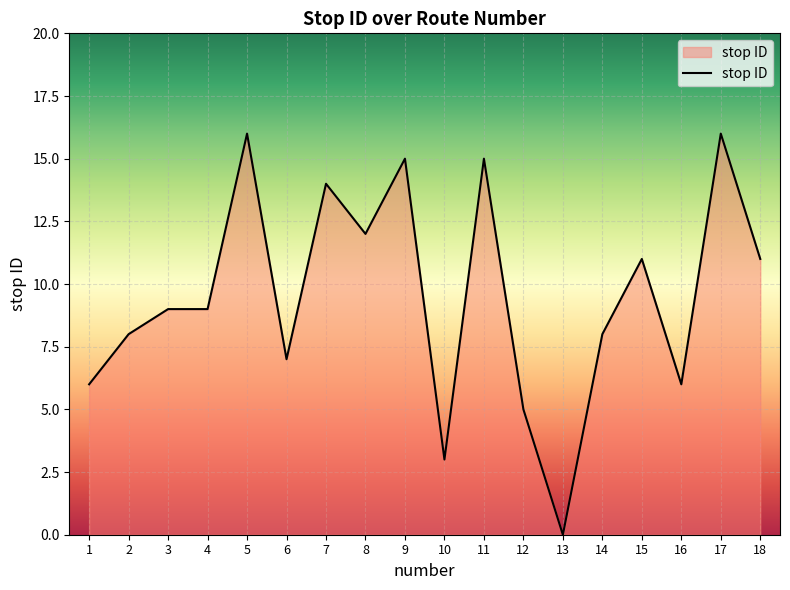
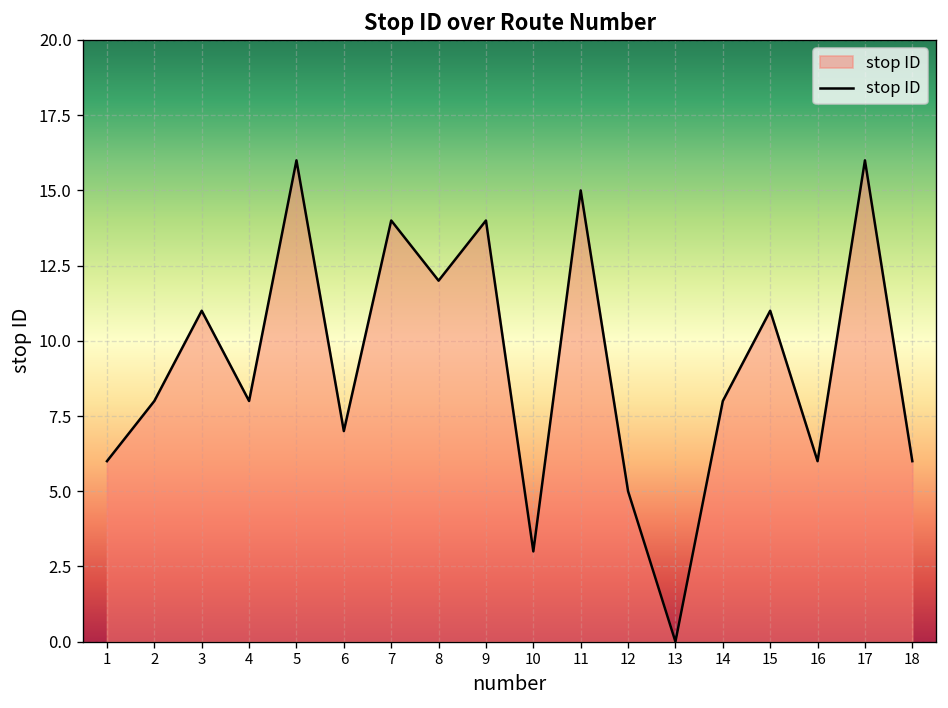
3: 9 -> 11
4: 9 -> 8
9: 15 -> 14
18: 11 -> 6
